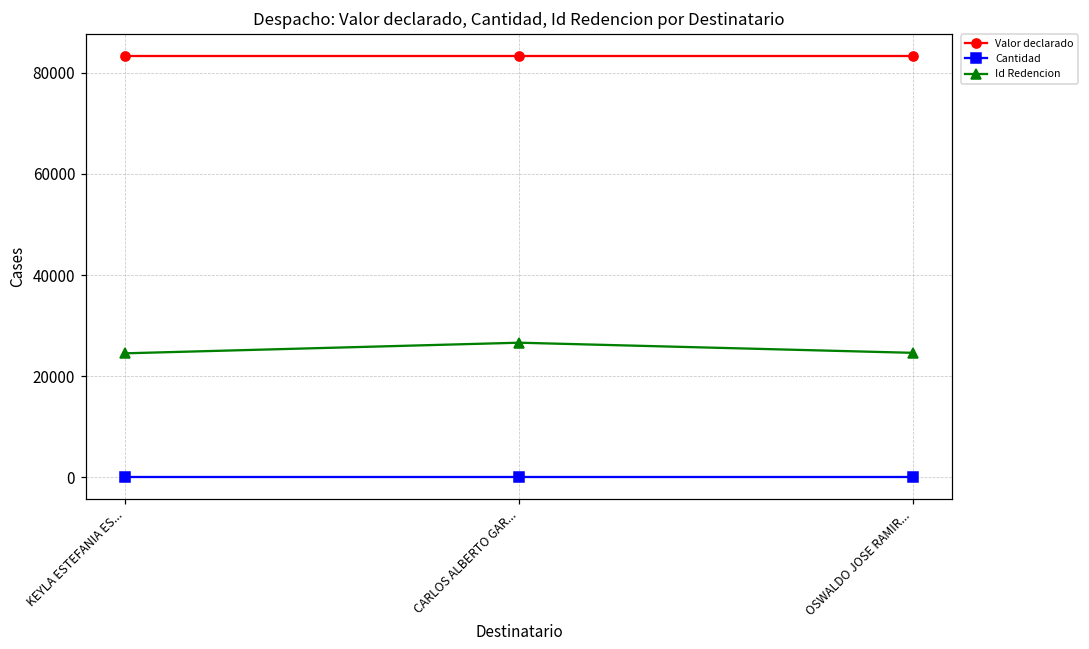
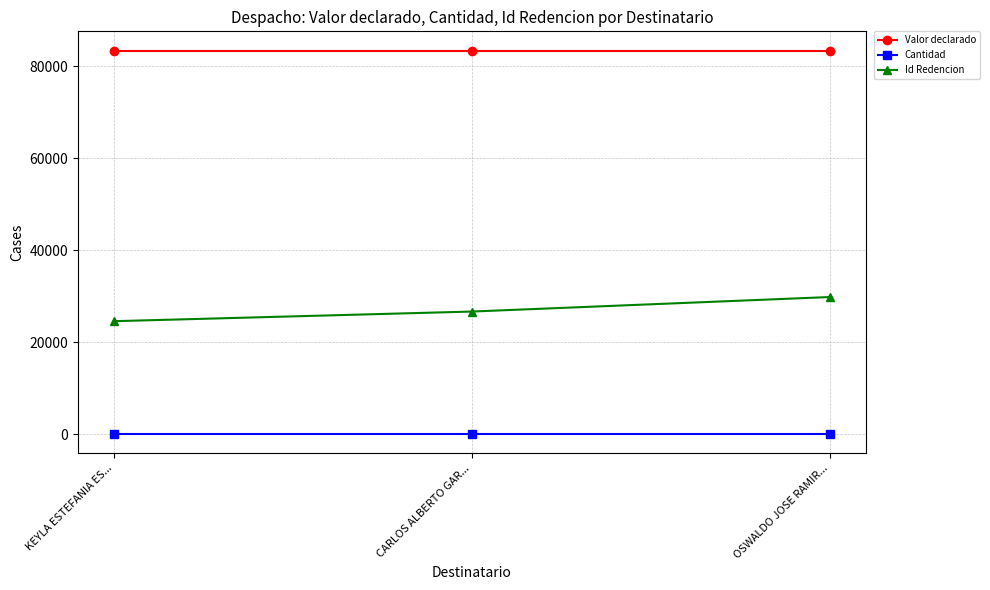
Id Redencion, OSWALDO JOSE RAMIR...: 25000 -> 30000
